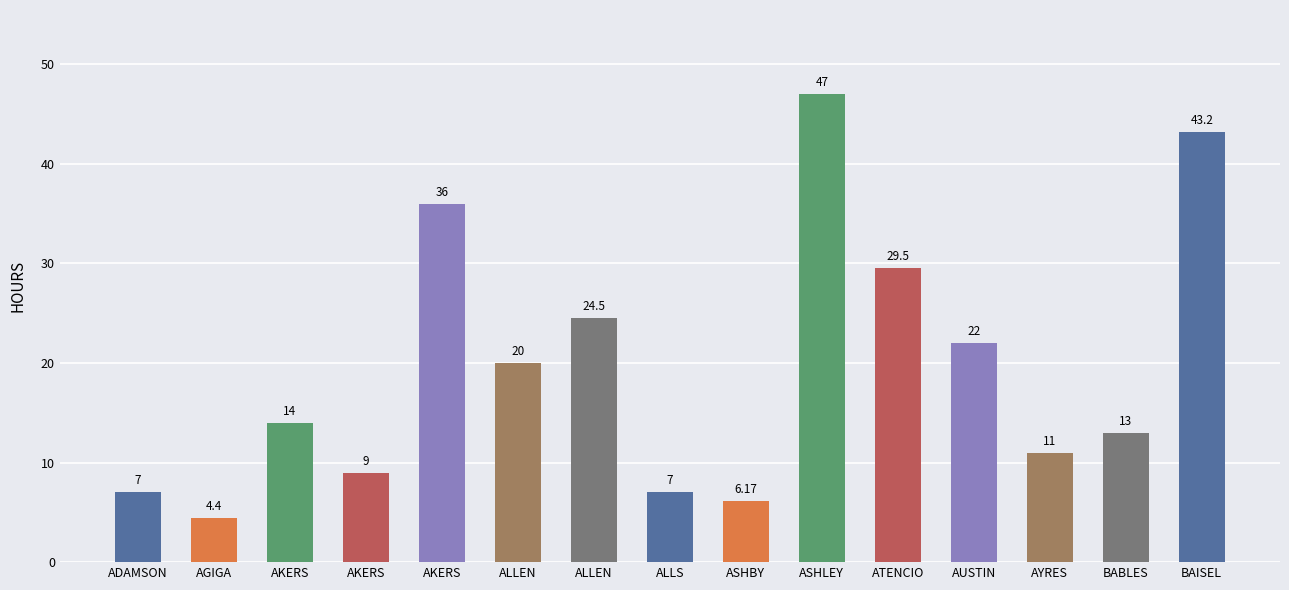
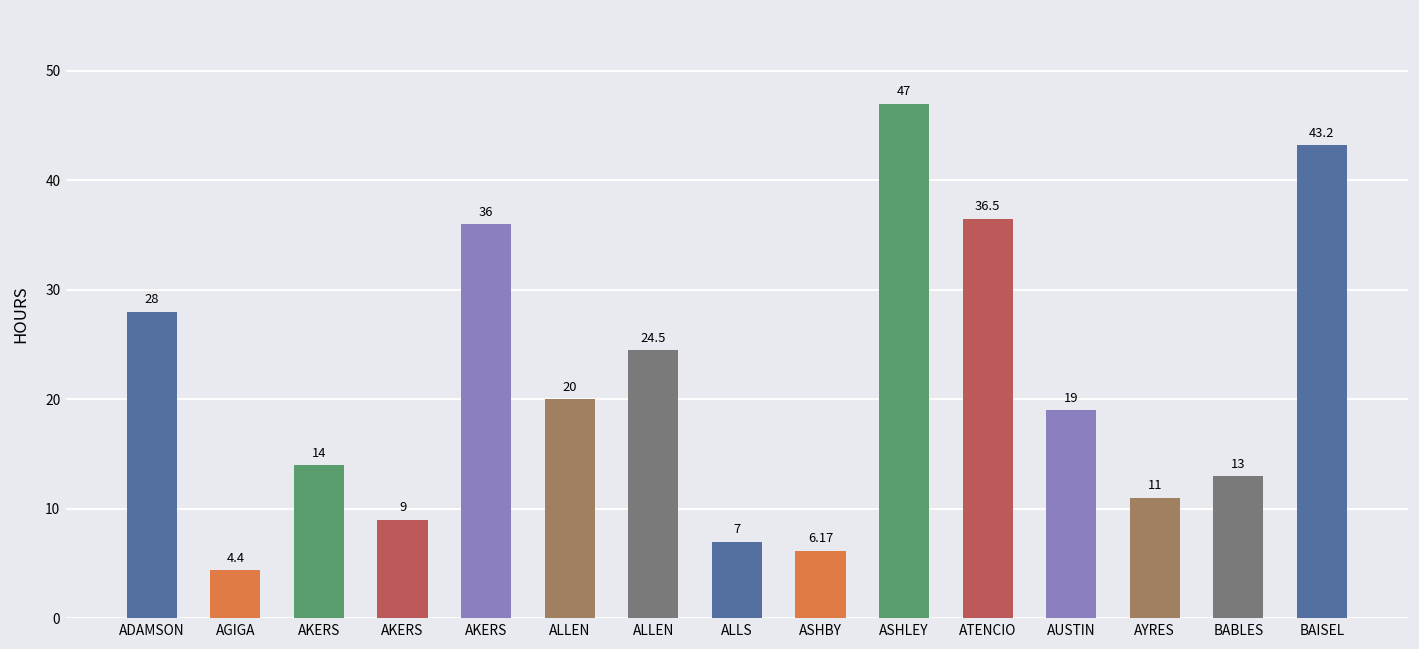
ADAMSON: 7 -> 28
ATENCIO: 29.5 -> 36.5
AUSTIN: 22 -> 19
